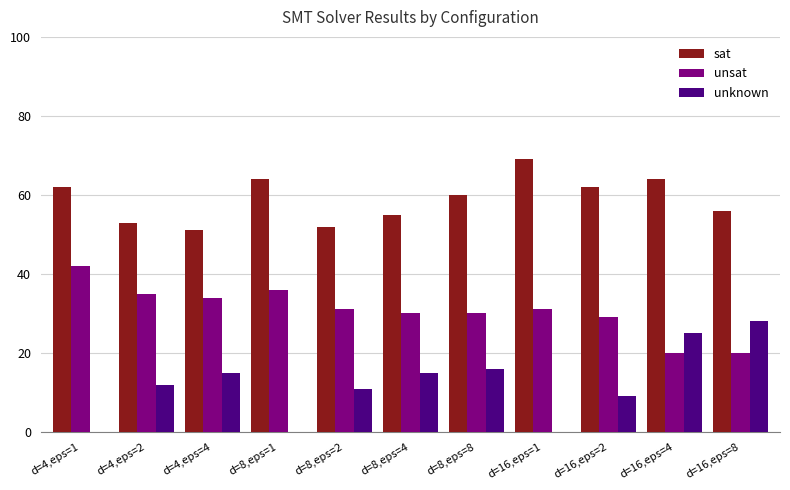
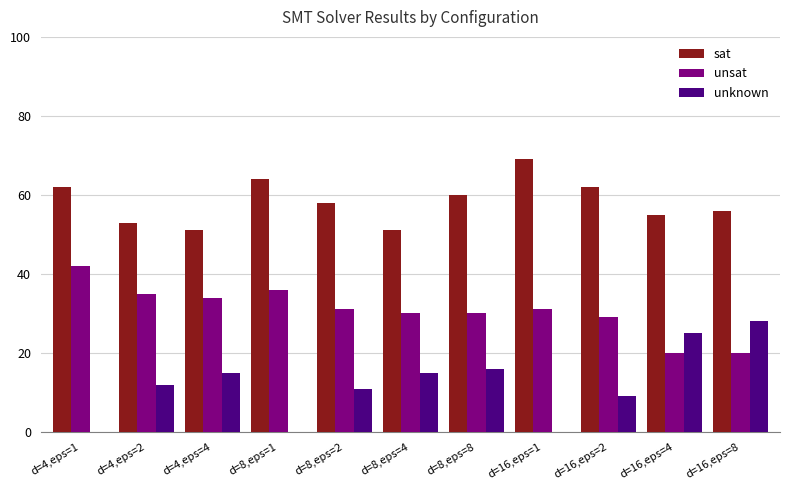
sat, d=8,eps=2: 52 -> 58
sat, d=8,eps=4: 55 -> 51
sat, d=16,eps=4: 64 -> 55
